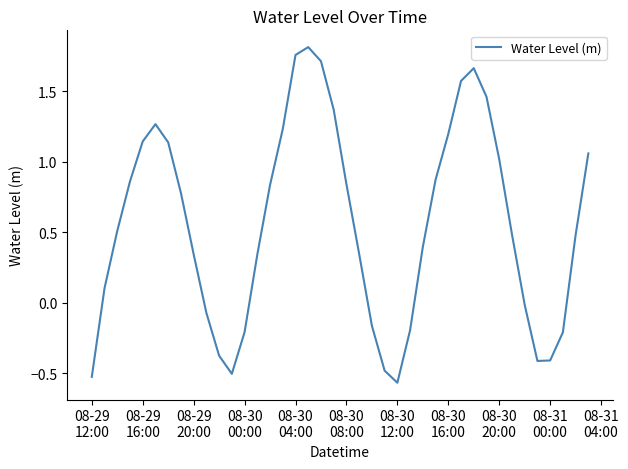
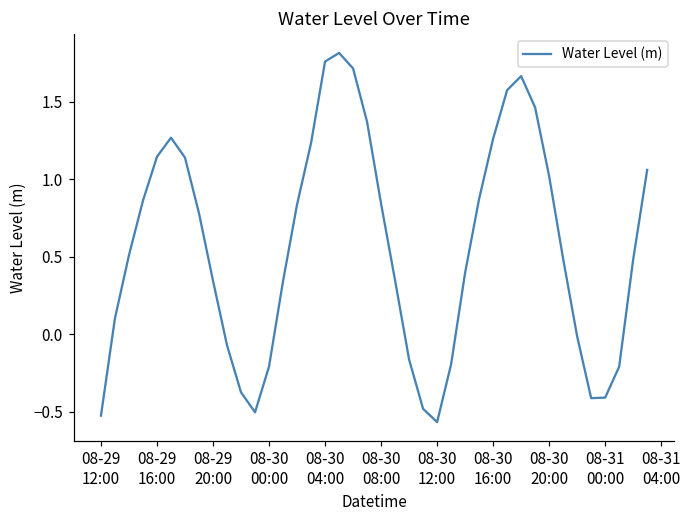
08-30 16:00: 1.20 -> 1.26
